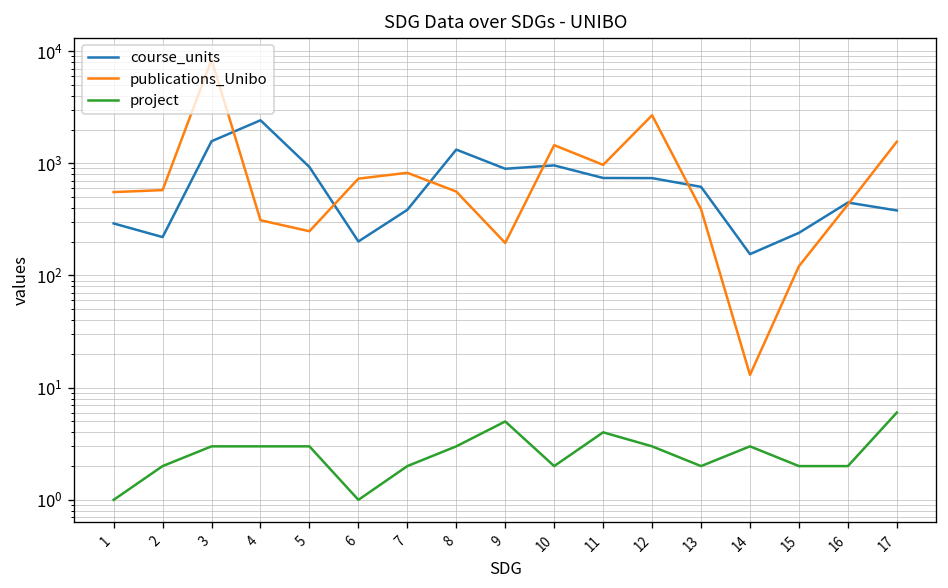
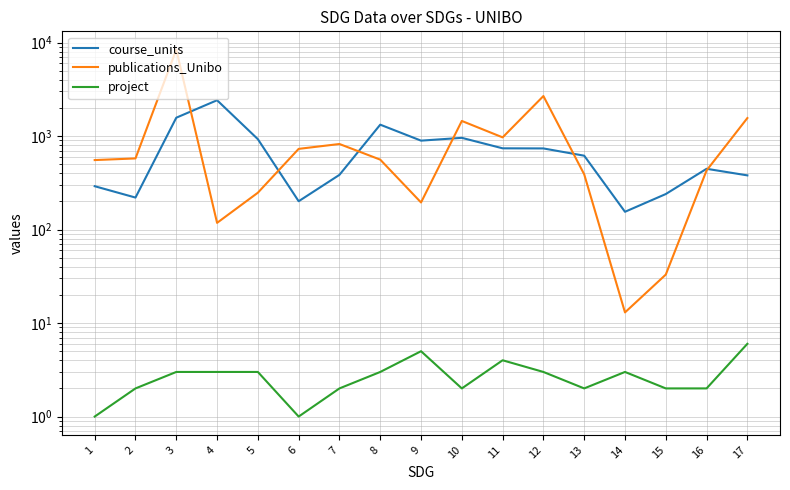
publications_Unibo, 4: 310 -> 120
publications_Unibo, 15: 120 -> 33
